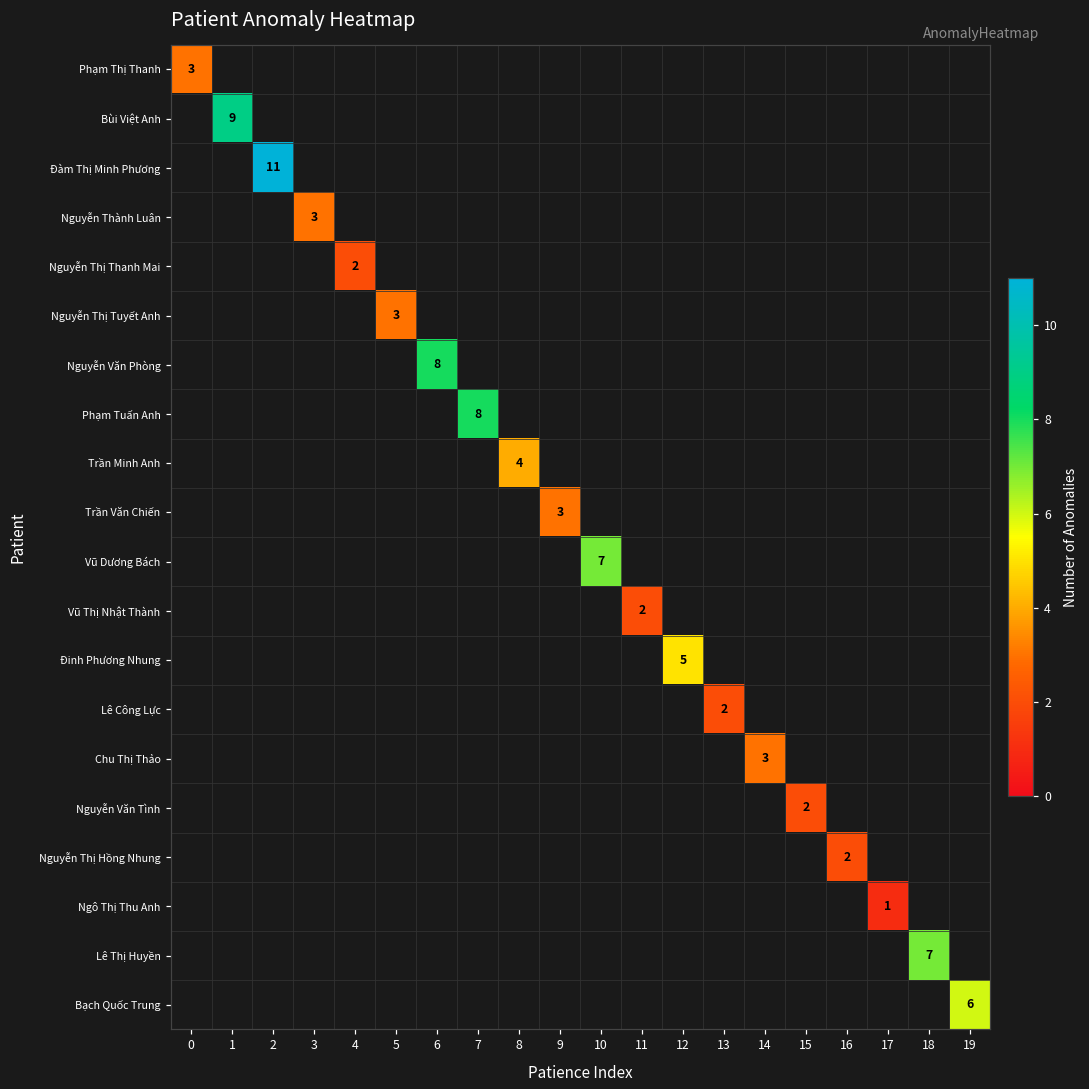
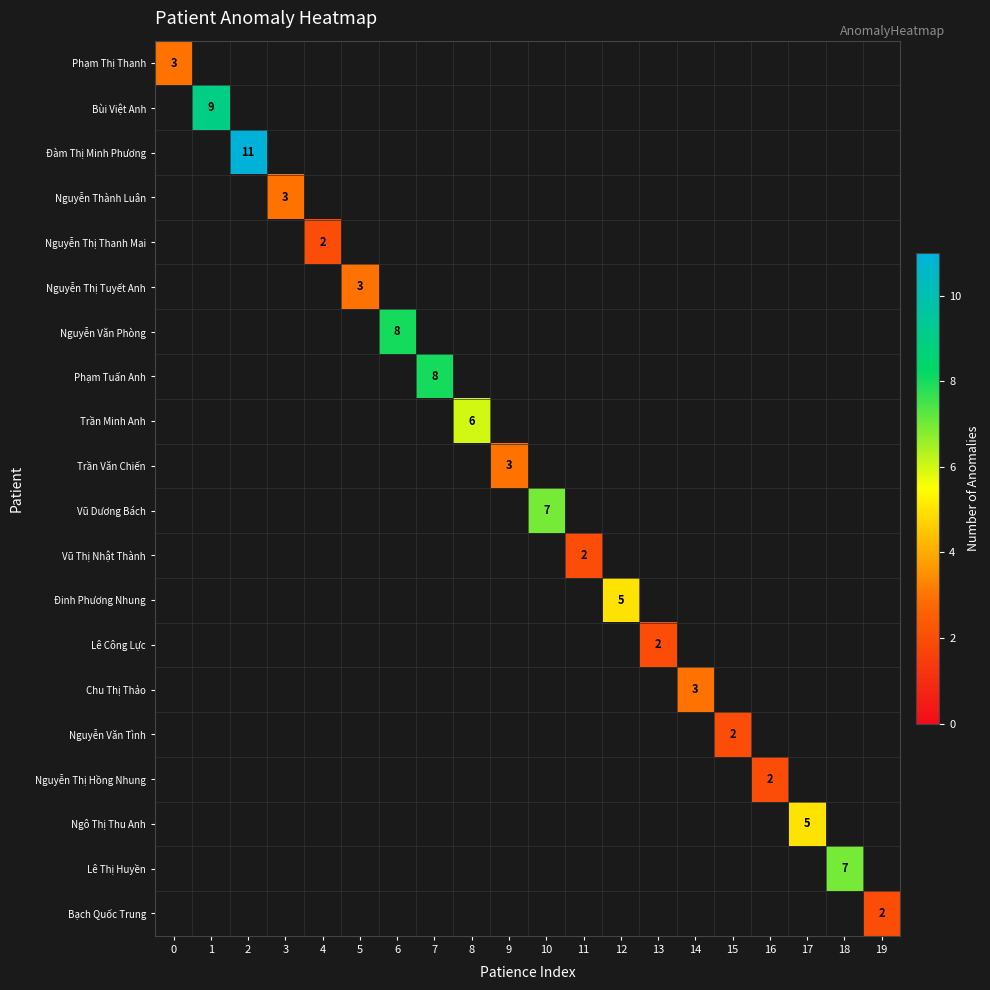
Trần Minh Anh, 8: 4 -> 6
Ngô Thị Thu Anh, 17: 1 -> 5
Bạch Quốc Trung, 19: 6 -> 2
